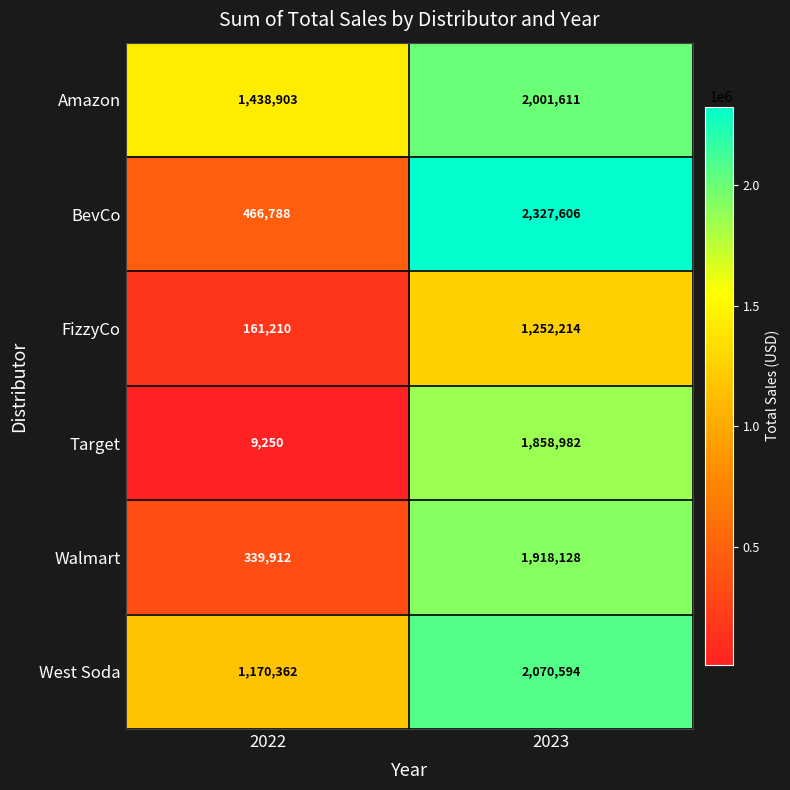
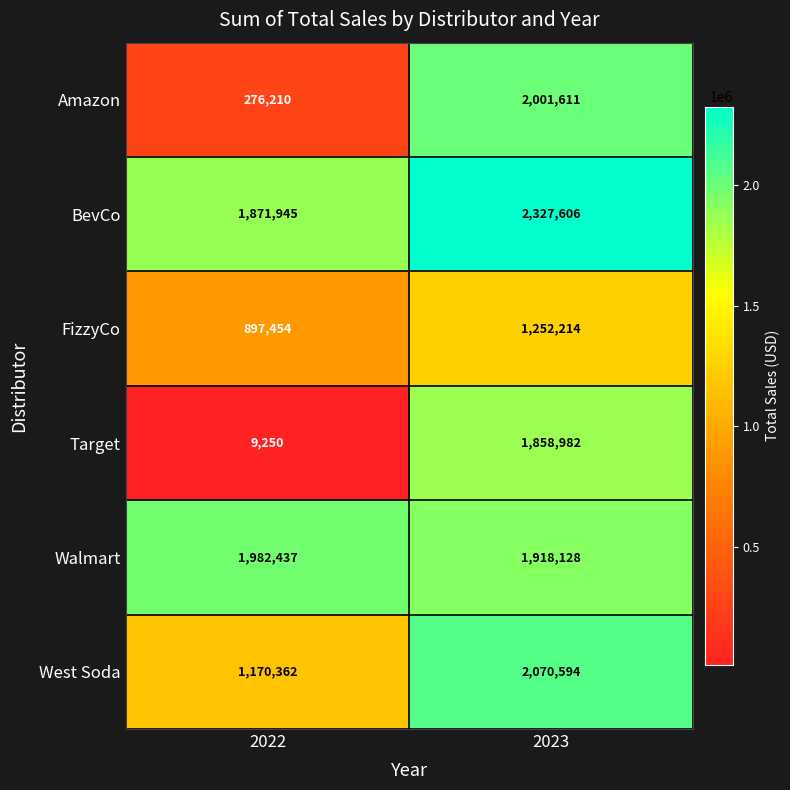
Amazon, 2022: 1,438,903 -> 276,210
BevCo, 2022: 466,788 -> 1,871,945
FizzyCo, 2022: 161,210 -> 897,454
Walmart, 2022: 339,912 -> 1,982,437
